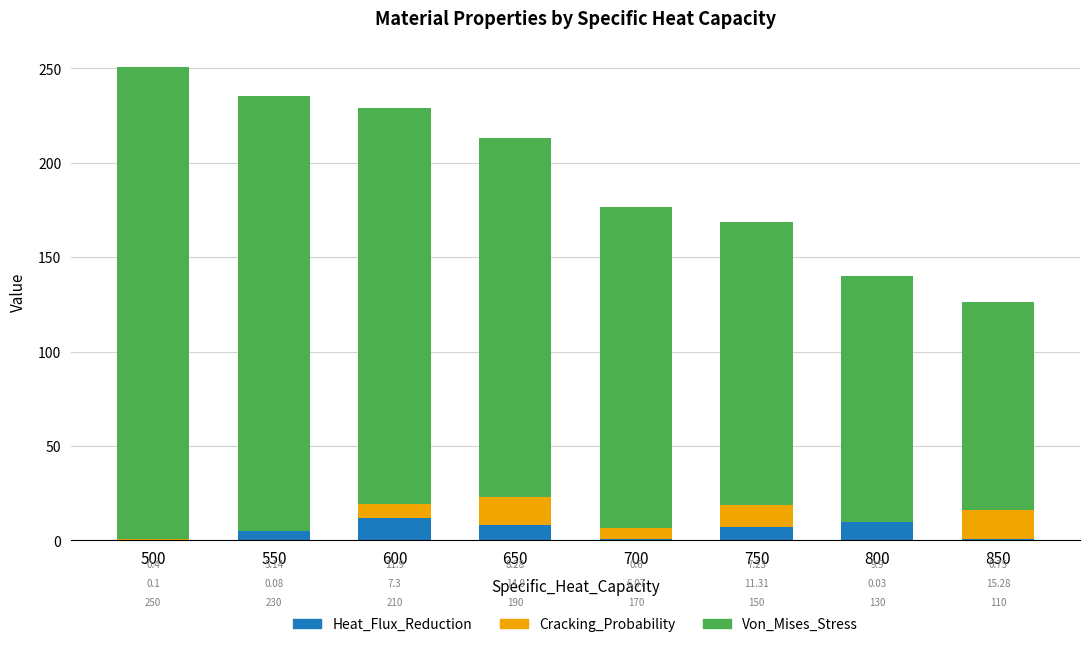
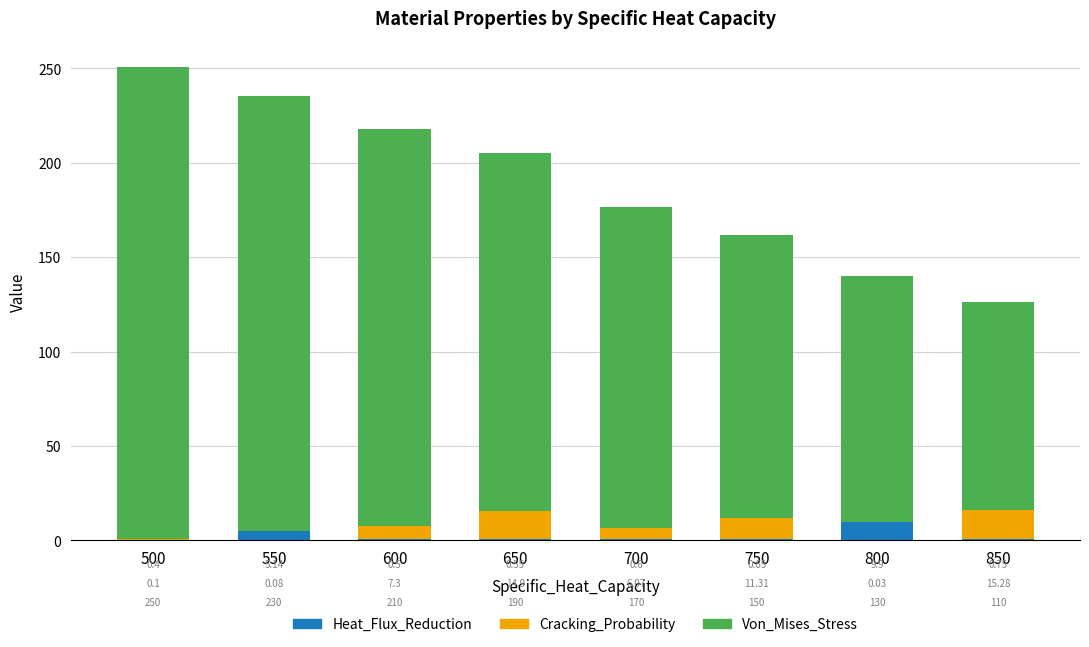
Heat_Flux_Reduction, 600: 11.9 -> 0.5
Heat_Flux_Reduction, 650: 8.28 -> 0.55
Heat_Flux_Reduction, 750: 7.23 -> 0.65
